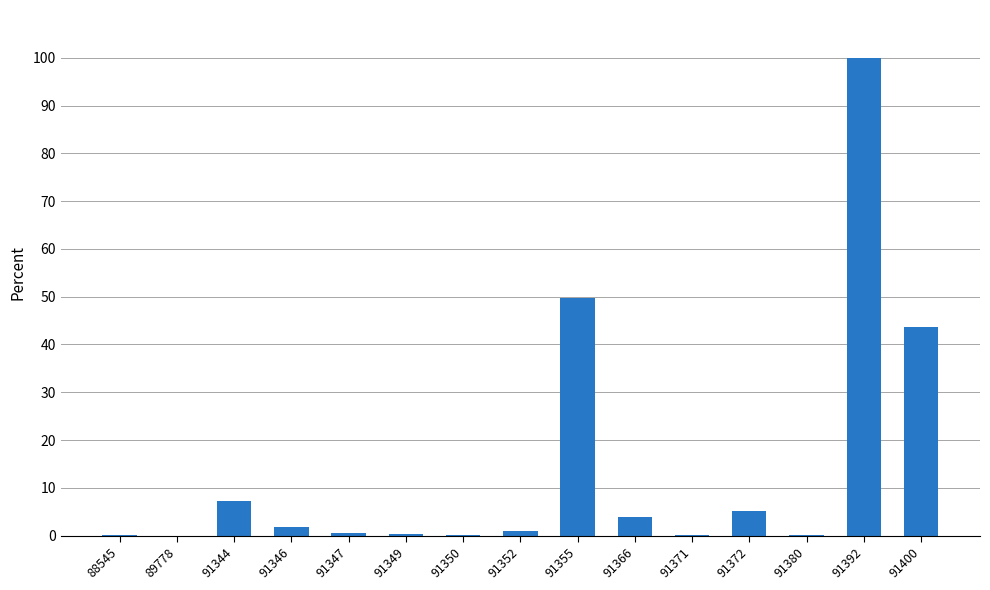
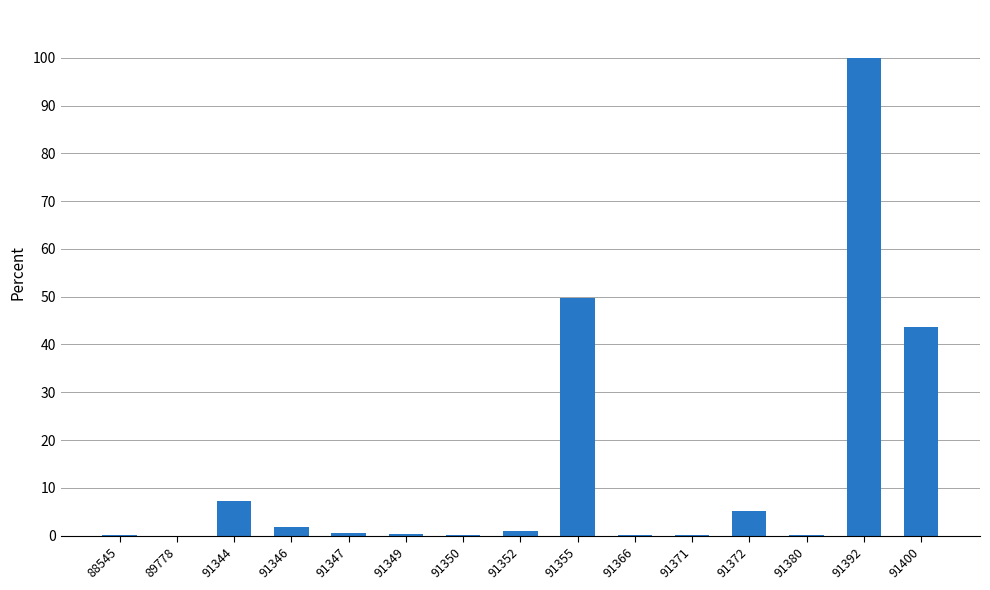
91366: 4 -> 0
